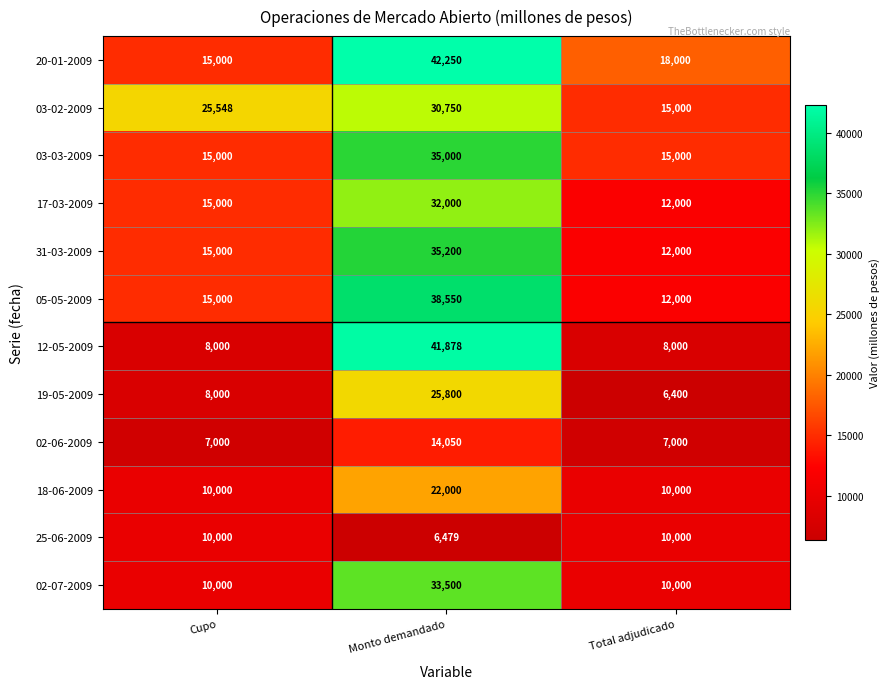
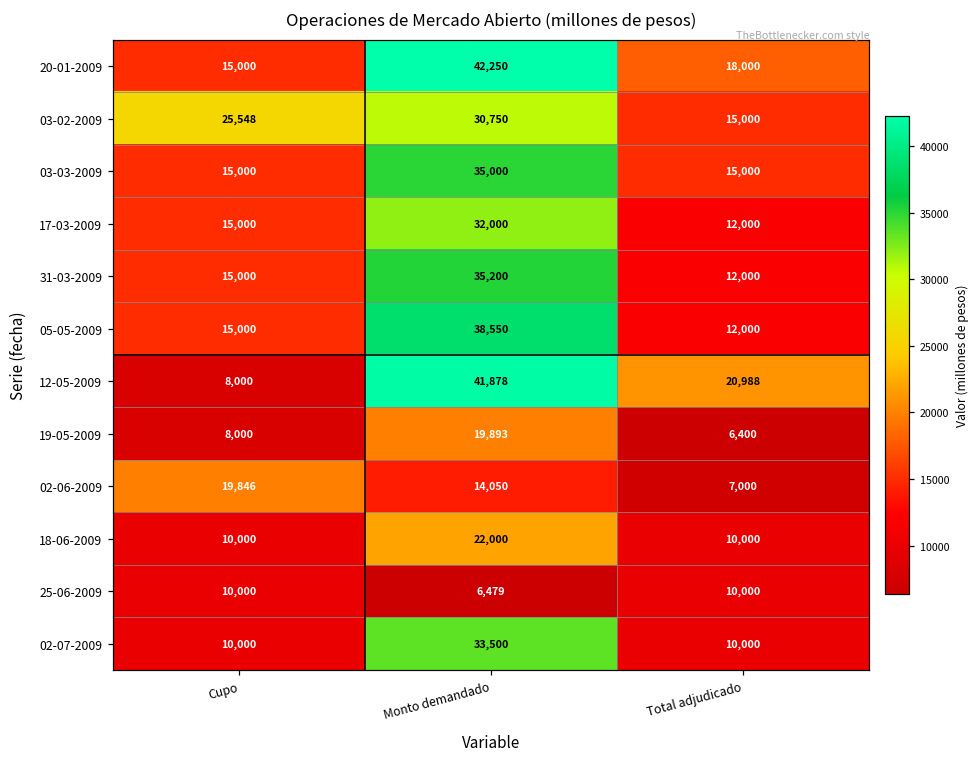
12-05-2009, Total adjudicado: 8,000 -> 20,988
19-05-2009, Monto demandado: 25,800 -> 19,893
02-06-2009, Cupo: 7,000 -> 19,846
